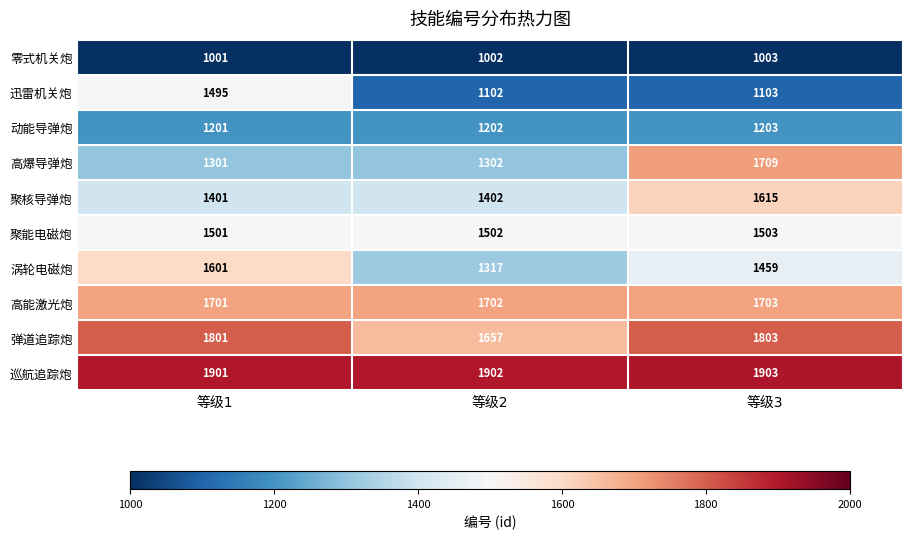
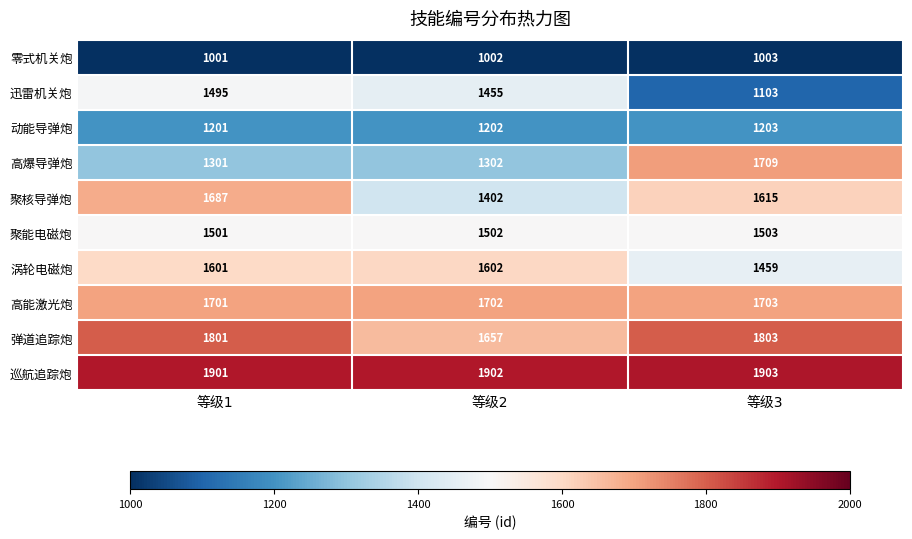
迅雷机关炮, 等级2: 1102 -> 1455
聚核导弹炮, 等级1: 1401 -> 1687
涡轮电磁炮, 等级2: 1317 -> 1602
